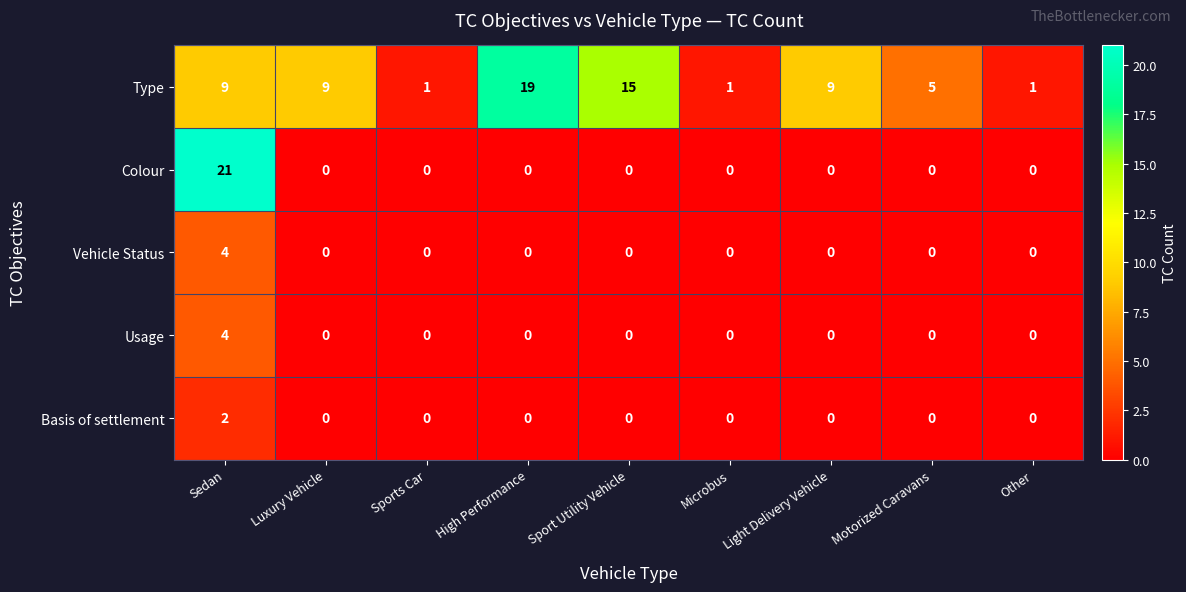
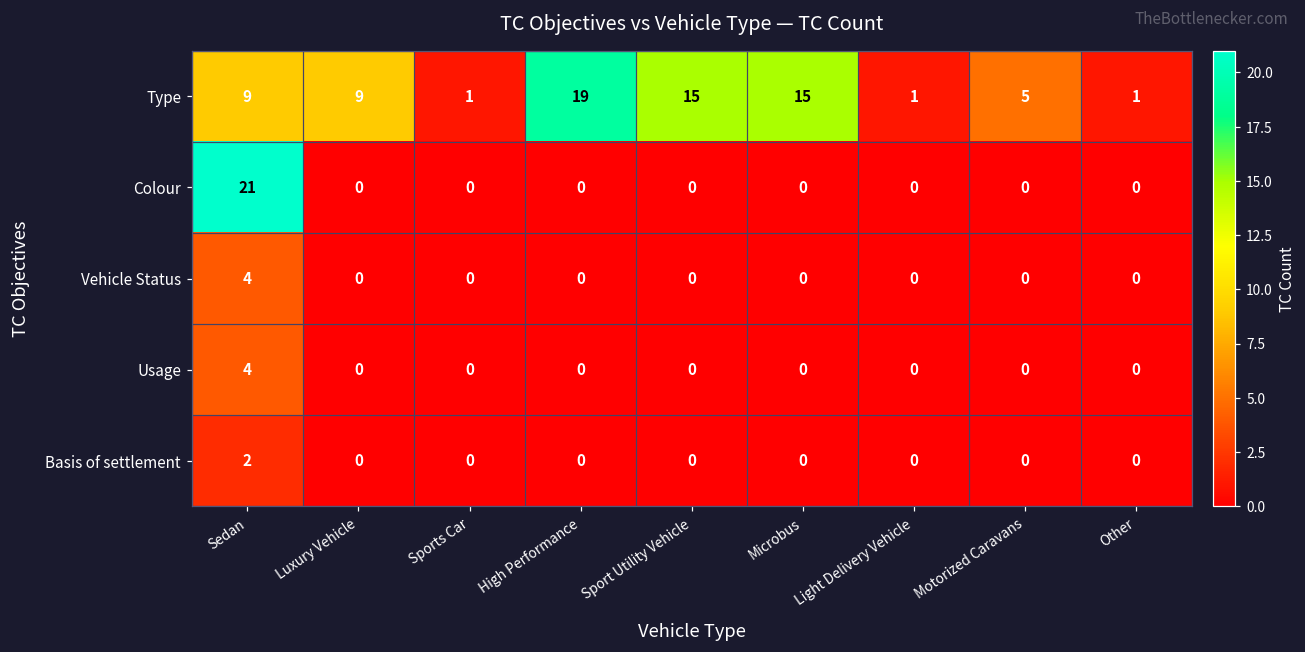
Type, Microbus: 1 -> 15
Type, Light Delivery Vehicle: 9 -> 1
